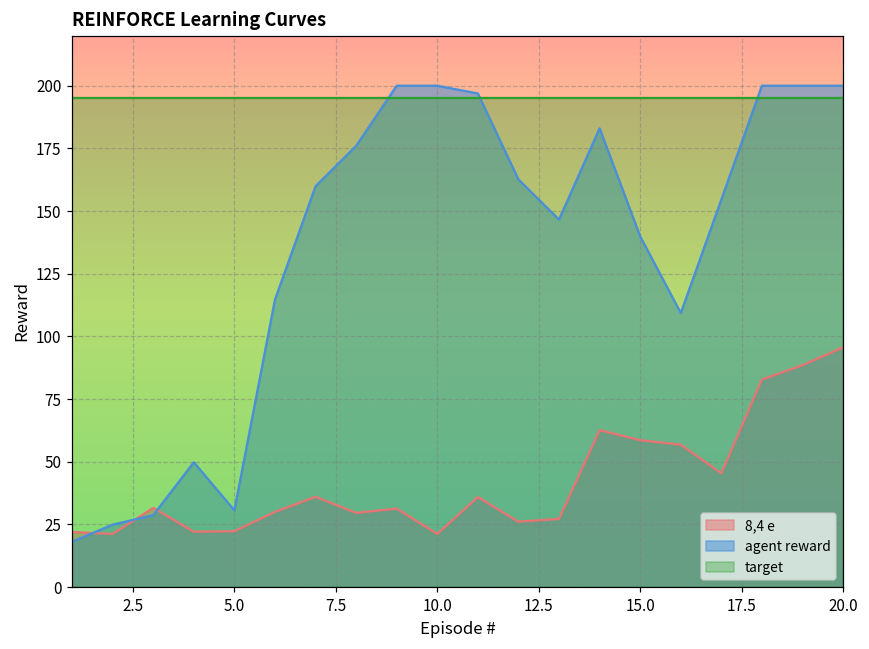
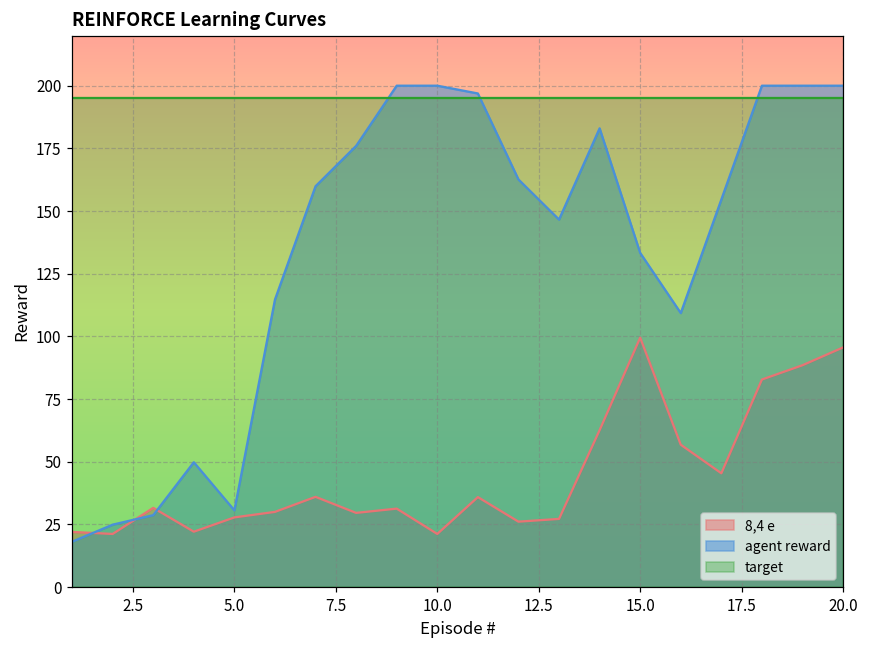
8,4 e, 5.0: 22 -> 28
8,4 e, 15.0: 59 -> 100
agent reward, 15.0: 140 -> 133
